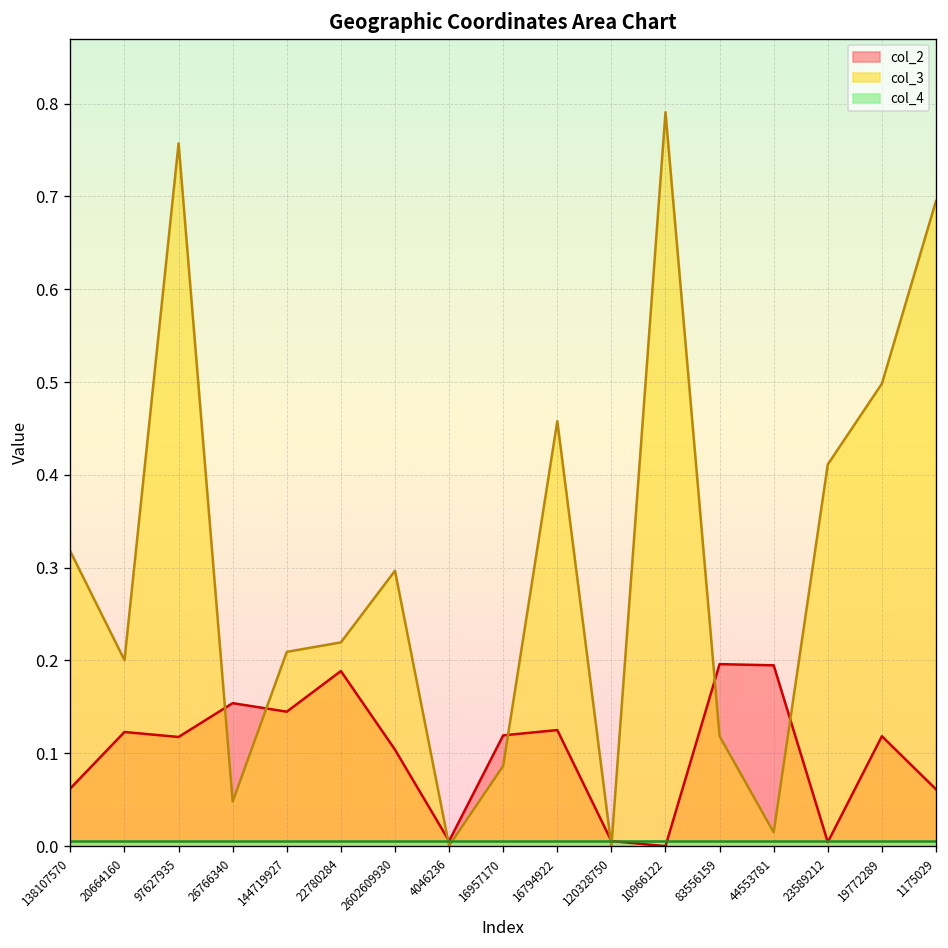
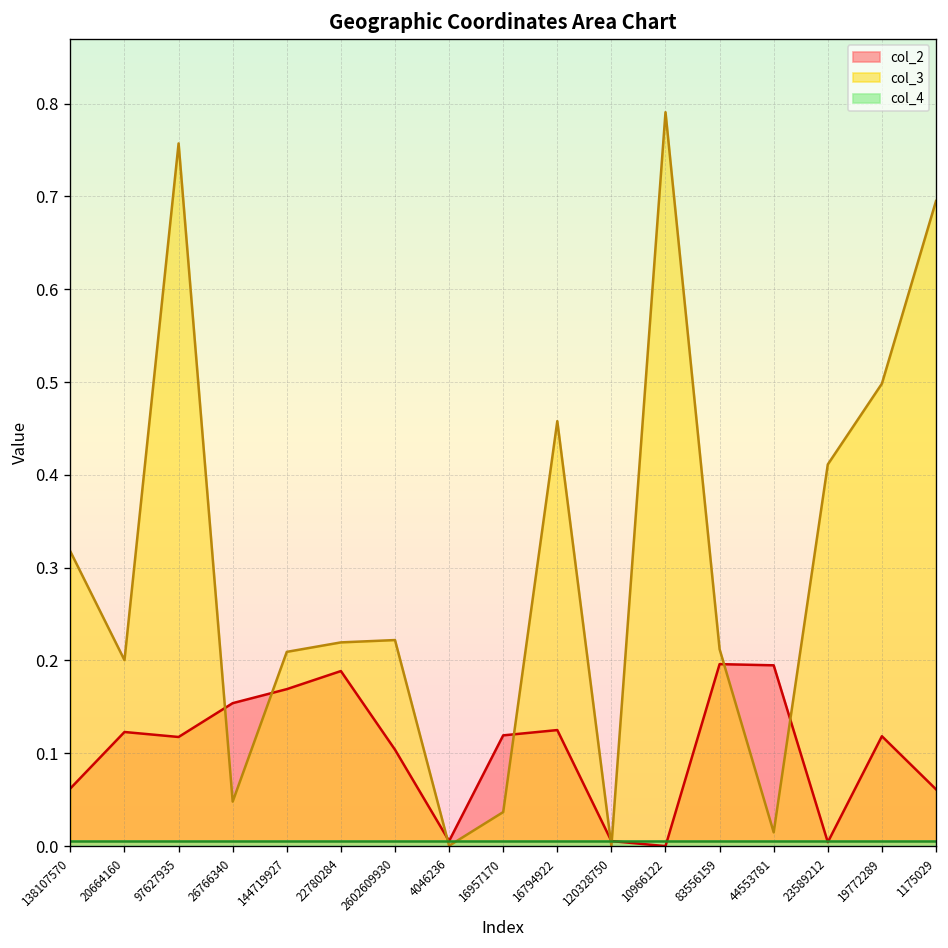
col_2, 144719927: 0.14 -> 0.17
col_3, 2602609930: 0.30 -> 0.22
col_3, 16957170: 0.09 -> 0.04
col_3, 83556159: 0.12 -> 0.21
